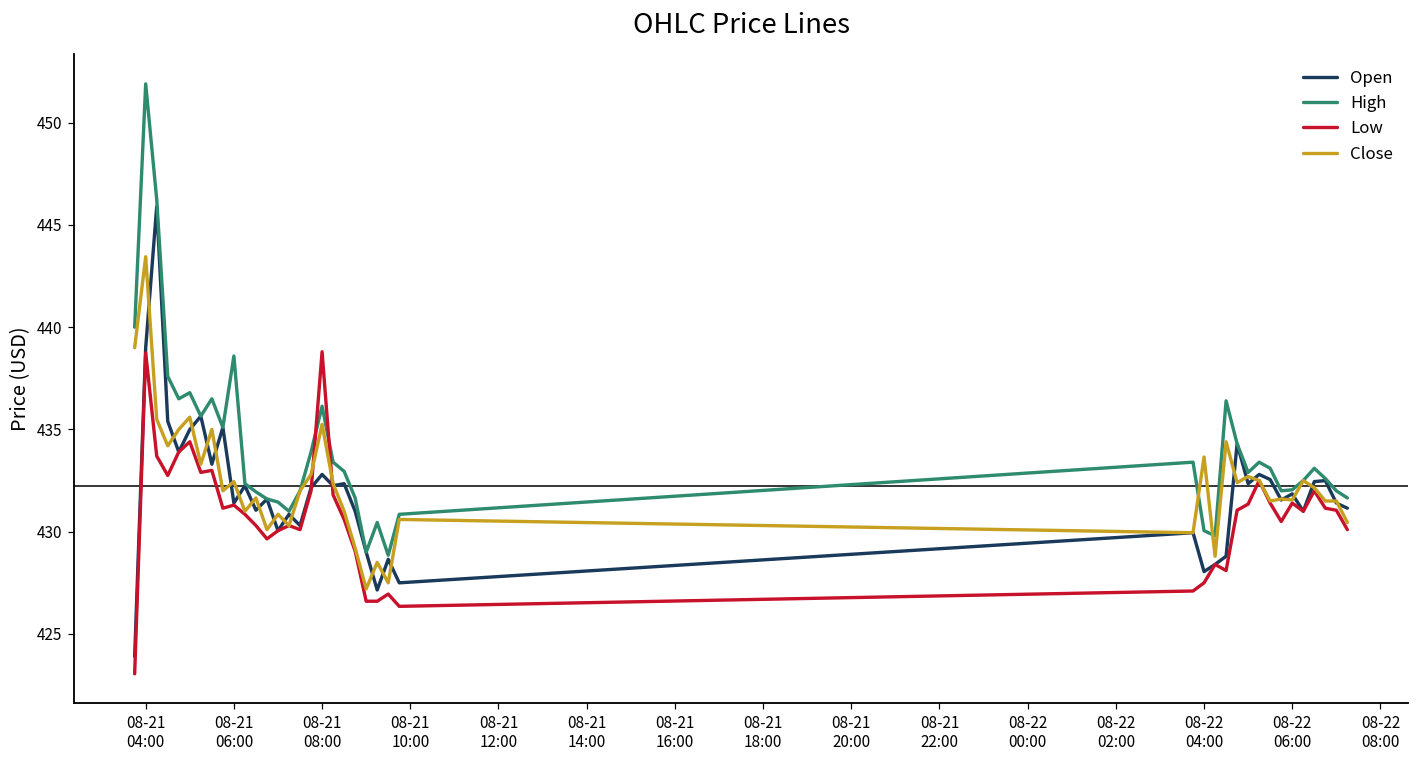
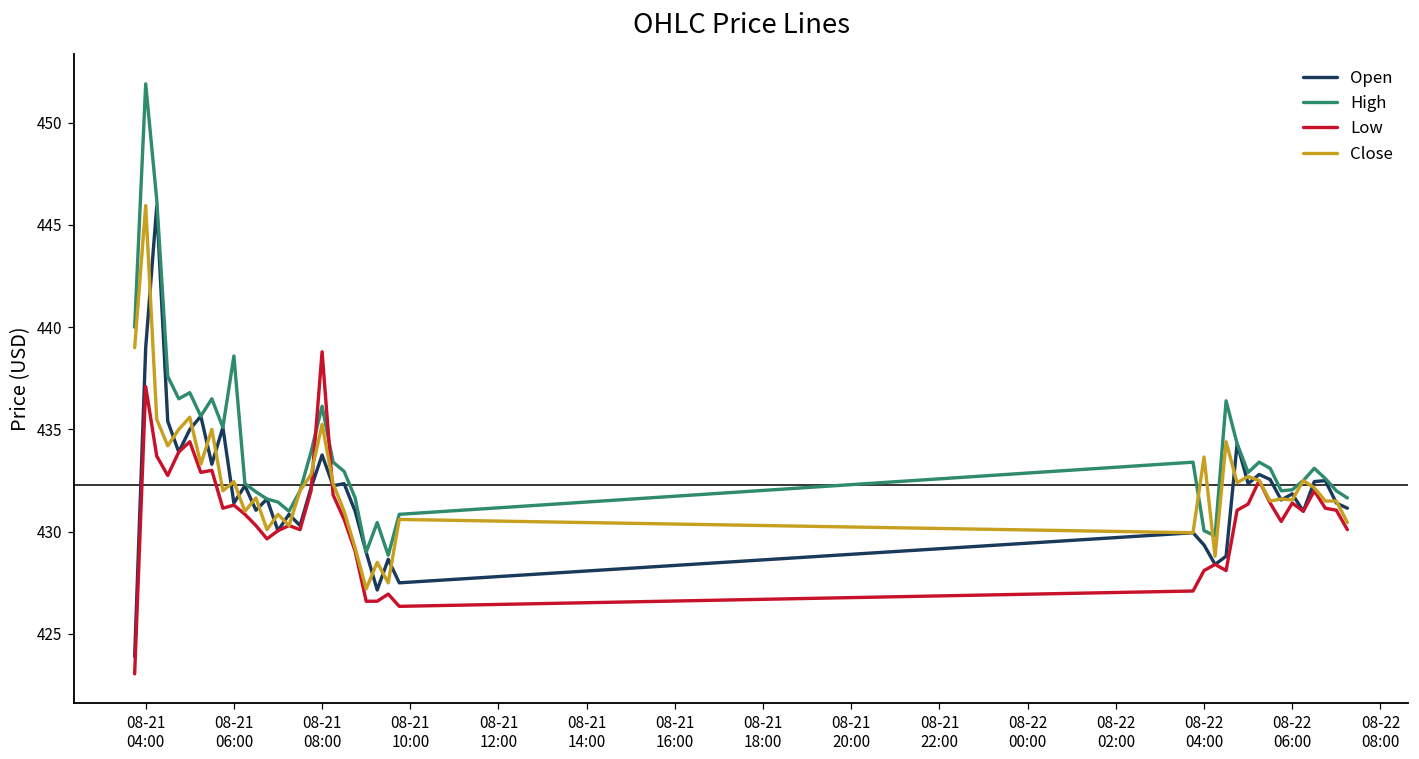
Low, 08-21 04:00: 438.8 -> 437.1
Close, 08-21 04:00: 443.4 -> 446.0
Open, 08-21 08:00: 432.8 -> 433.8
Open, 08-22 04:00: 428.0 -> 429.4
Low, 08-22 04:00: 427.5 -> 428.1
